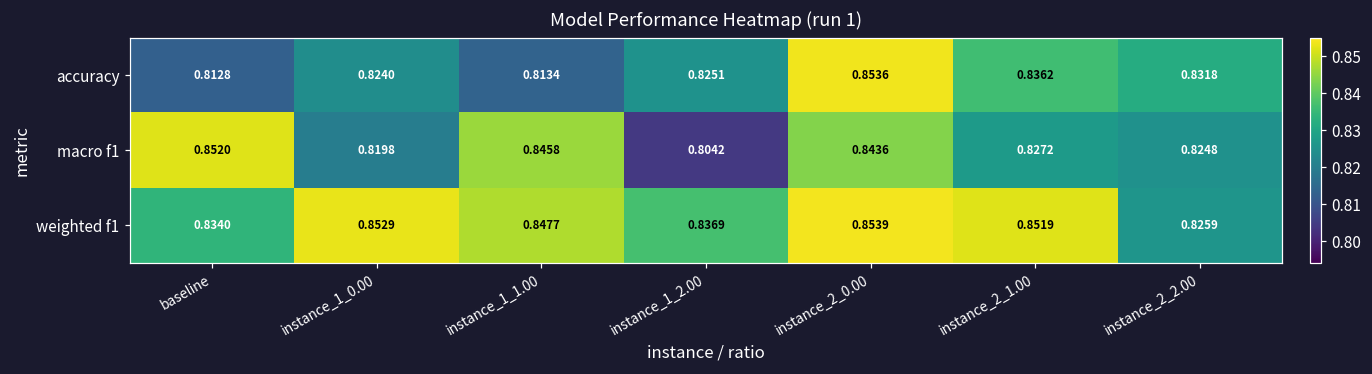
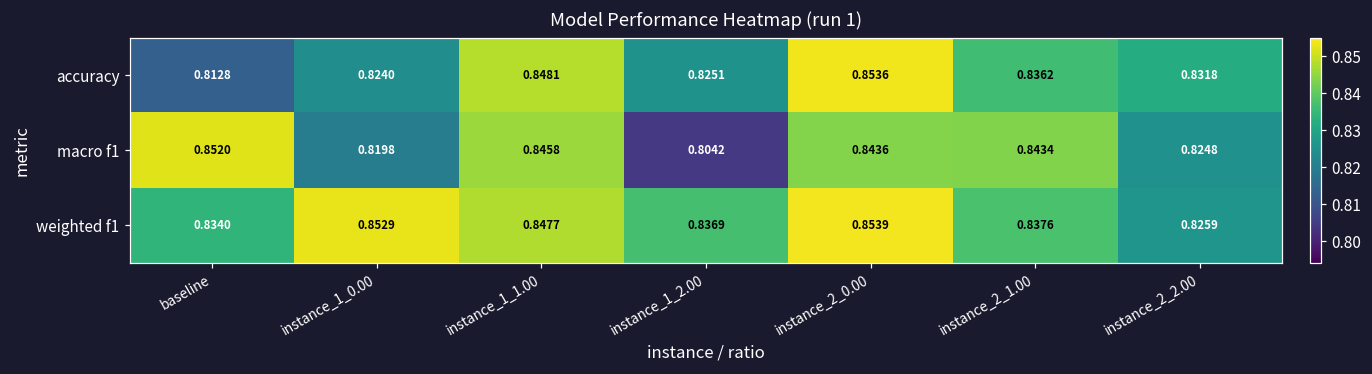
accuracy, instance_1_1.00: 0.8134 -> 0.8481
macro f1, instance_2_1.00: 0.8272 -> 0.8434
weighted f1, instance_2_1.00: 0.8519 -> 0.8376
